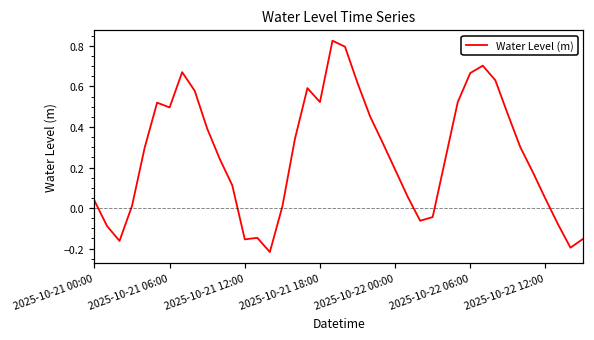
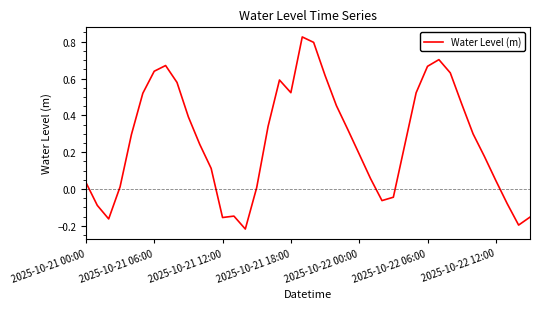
2025-10-21 06:00: 0.50 -> 0.64
